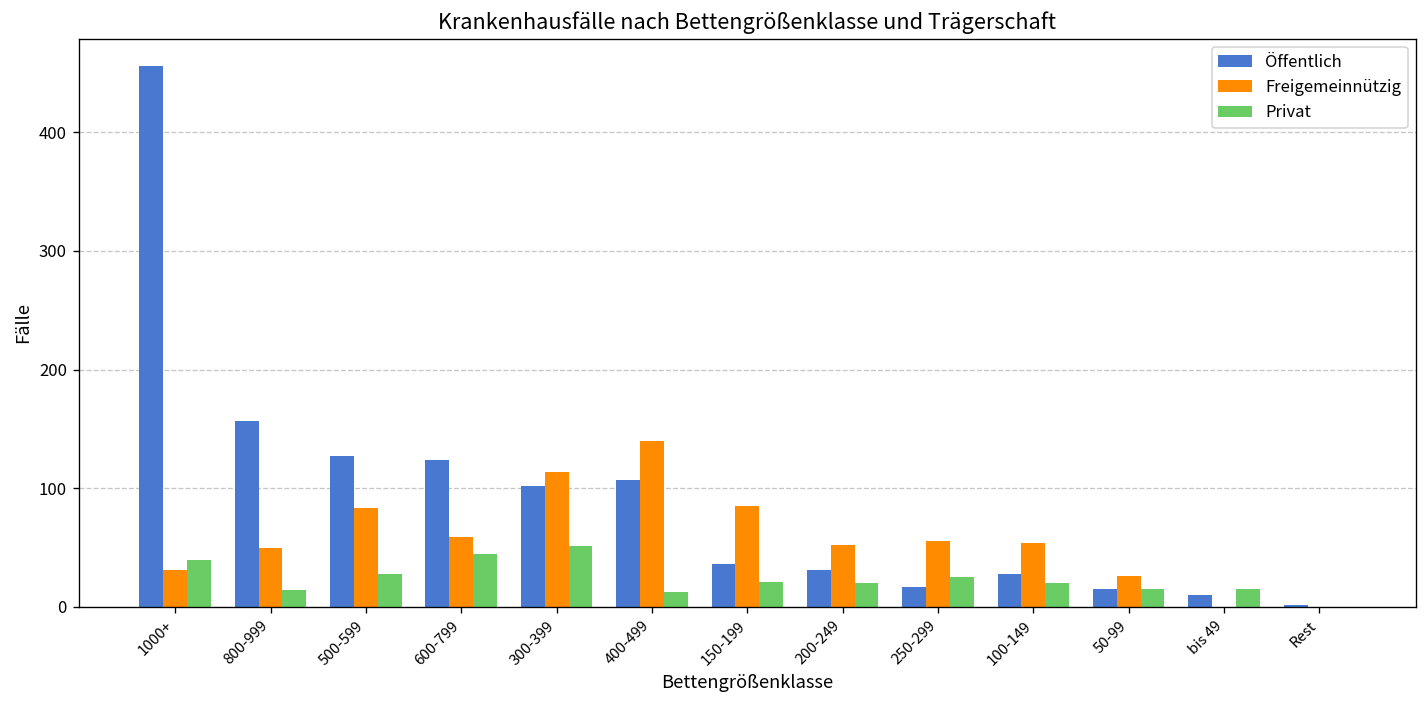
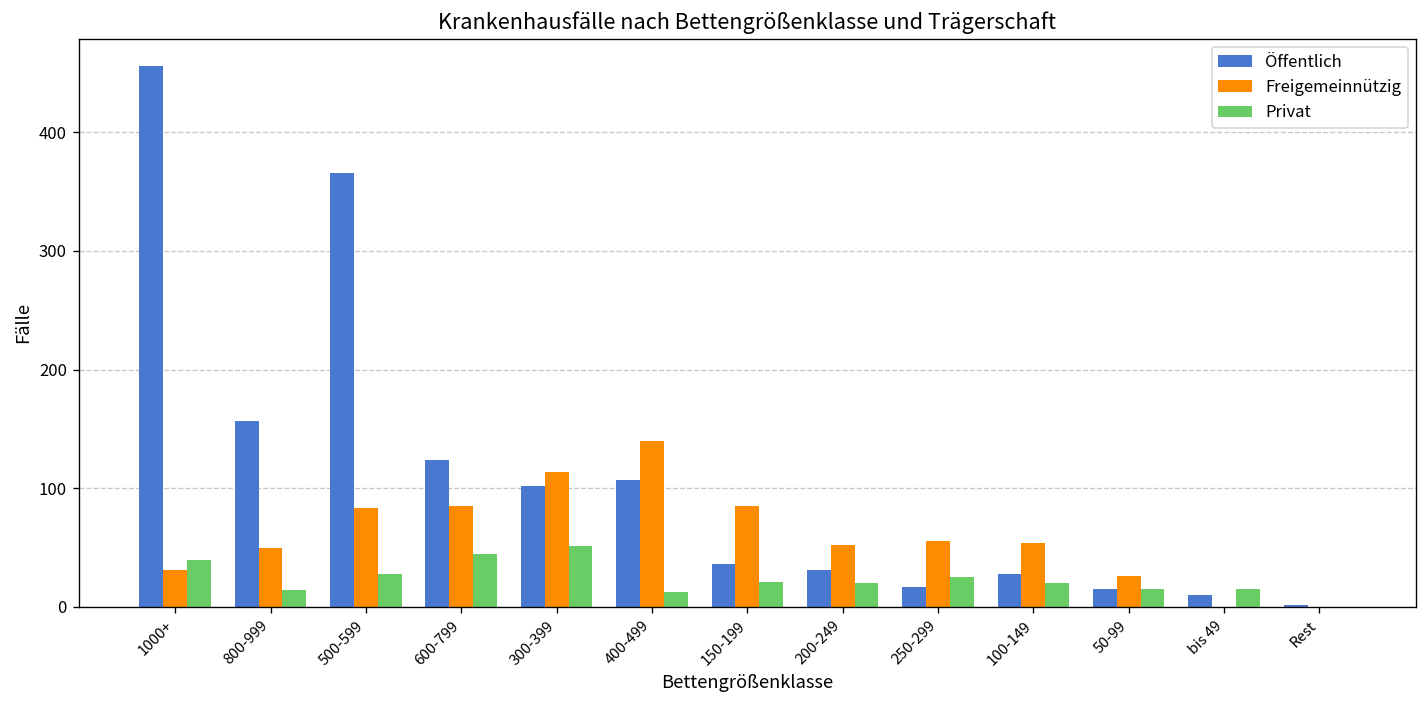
Öffentlich, 500-599: 130 -> 370
Freigemeinnützig, 600-799: 60 -> 90
